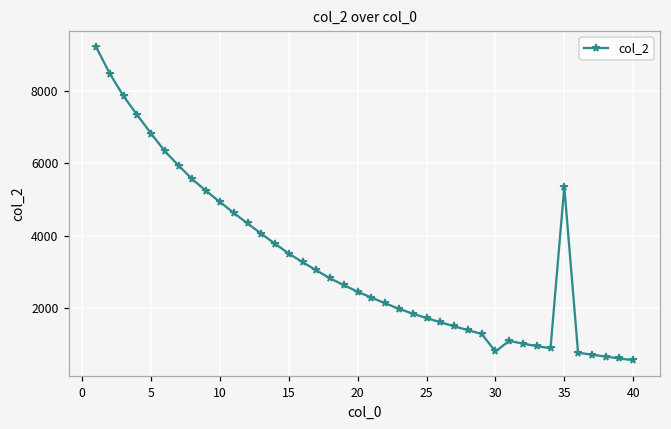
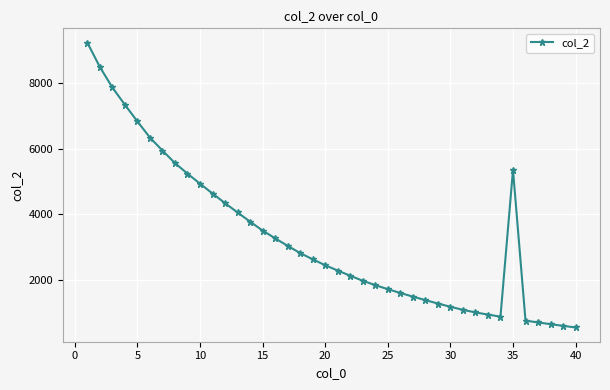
30: 800 -> 1200
